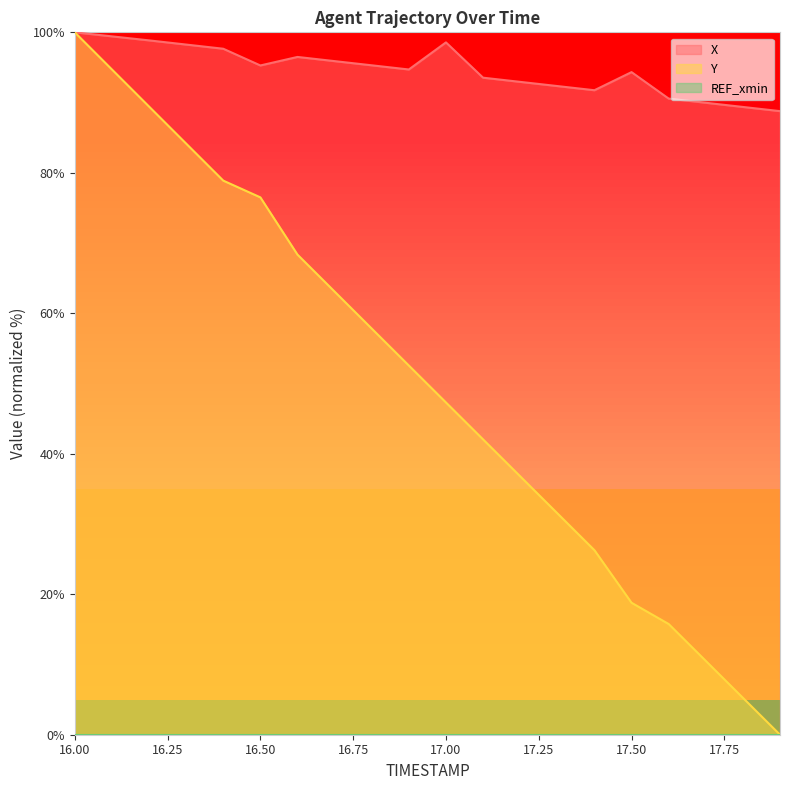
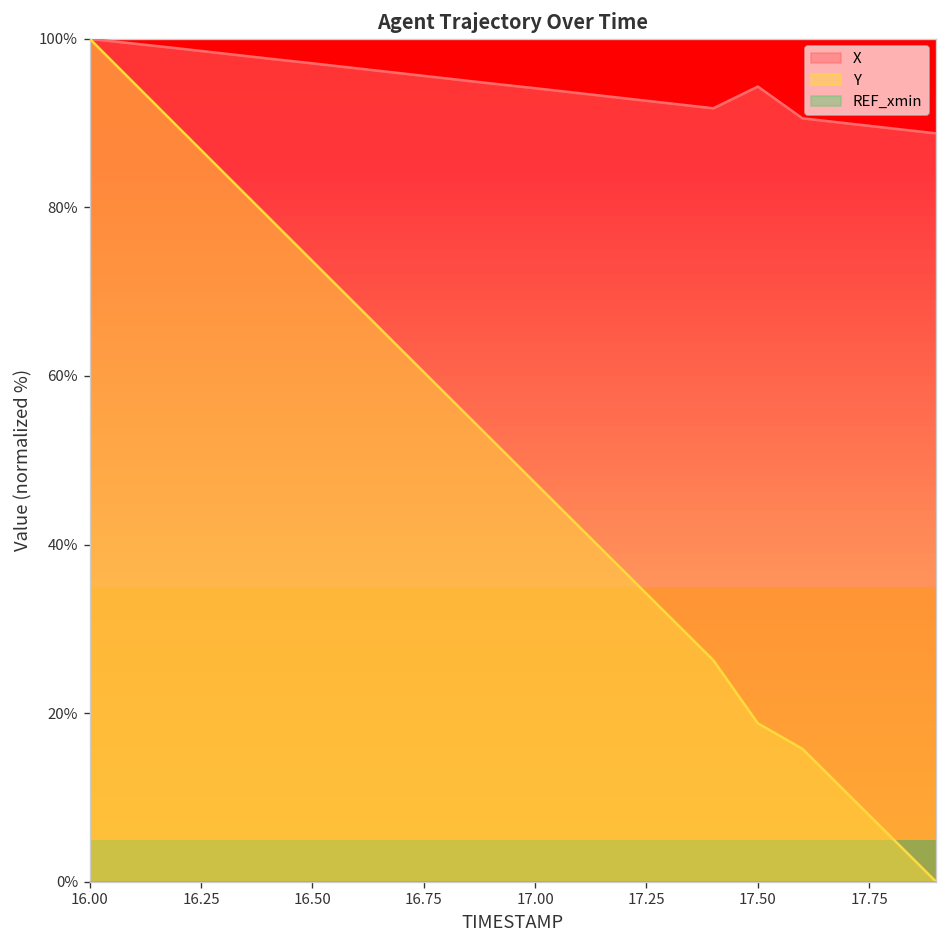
X, 16.50: 95% -> 97%
Y, 16.50: 77% -> 74%
X, 17.00: 99% -> 94%
